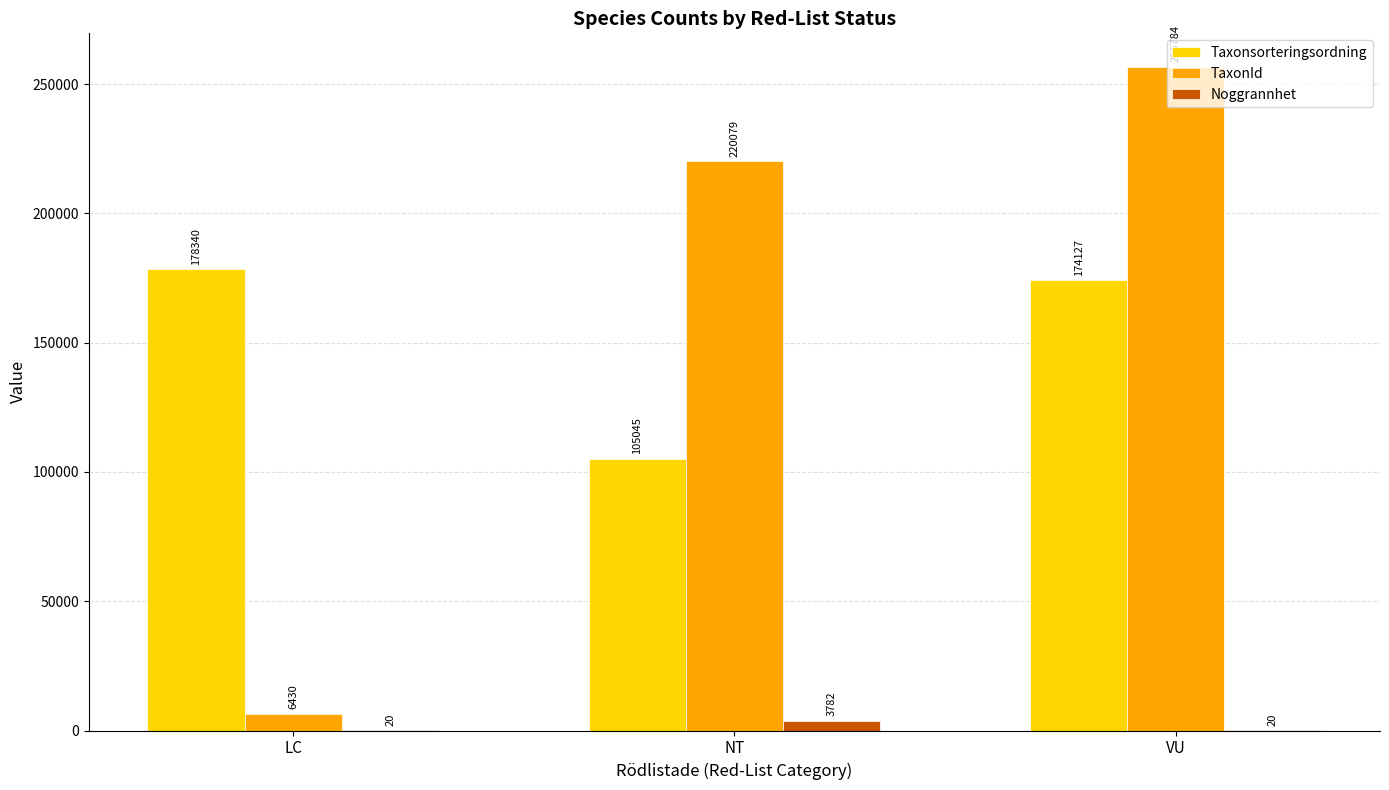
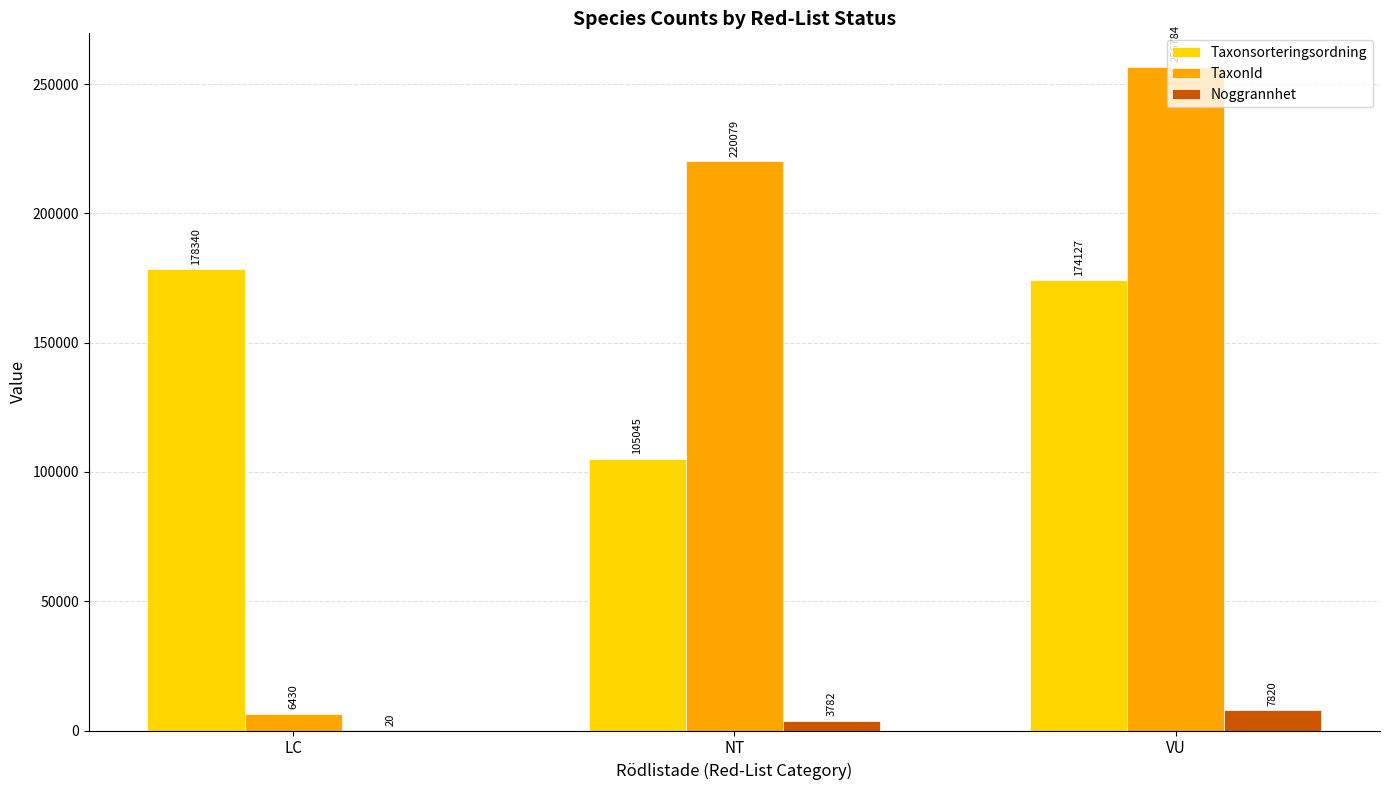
Noggrannhet, VU: 20 -> 7820
